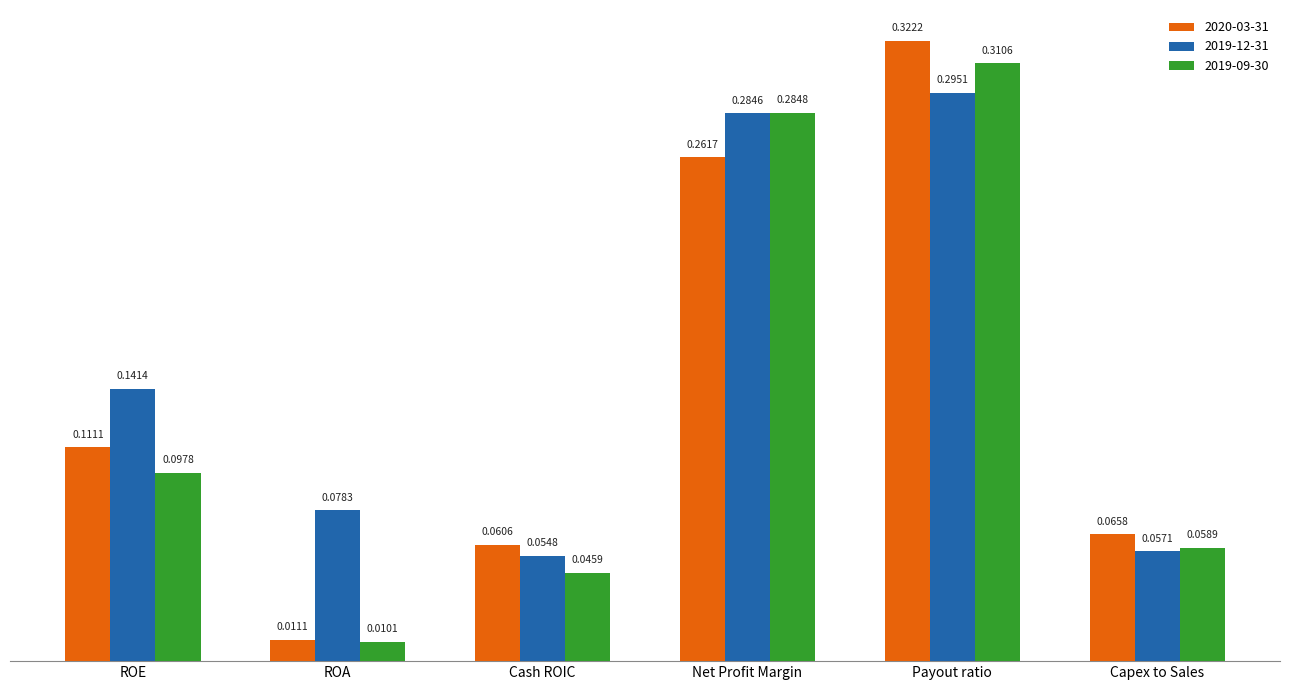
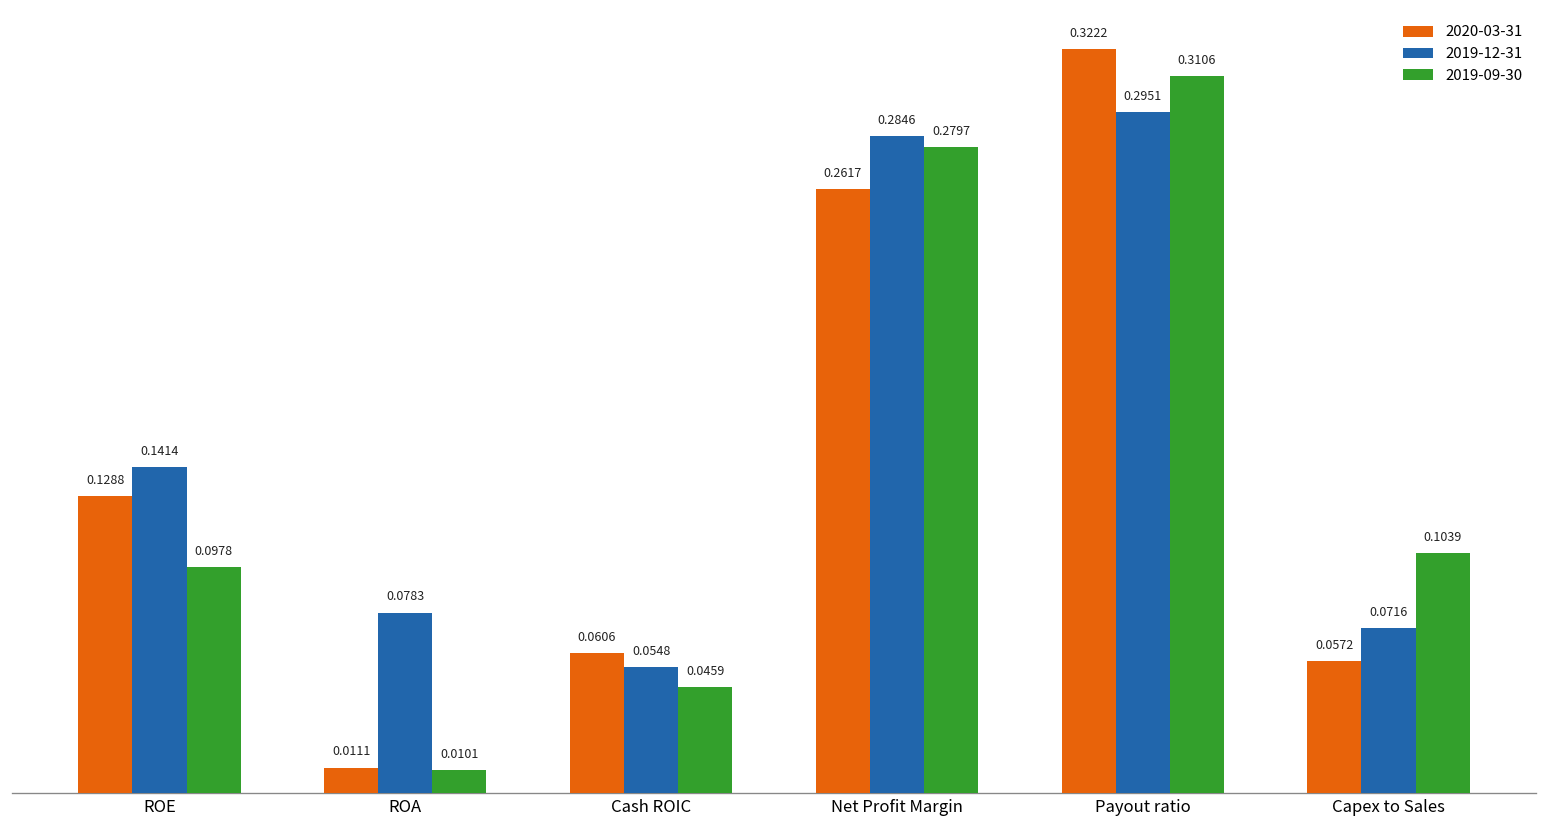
2020-03-31, ROE: 0.1111 -> 0.1288
2019-09-30, Net Profit Margin: 0.2848 -> 0.2797
2020-03-31, Capex to Sales: 0.0658 -> 0.0572
2019-12-31, Capex to Sales: 0.0571 -> 0.0716
2019-09-30, Capex to Sales: 0.0589 -> 0.1039
